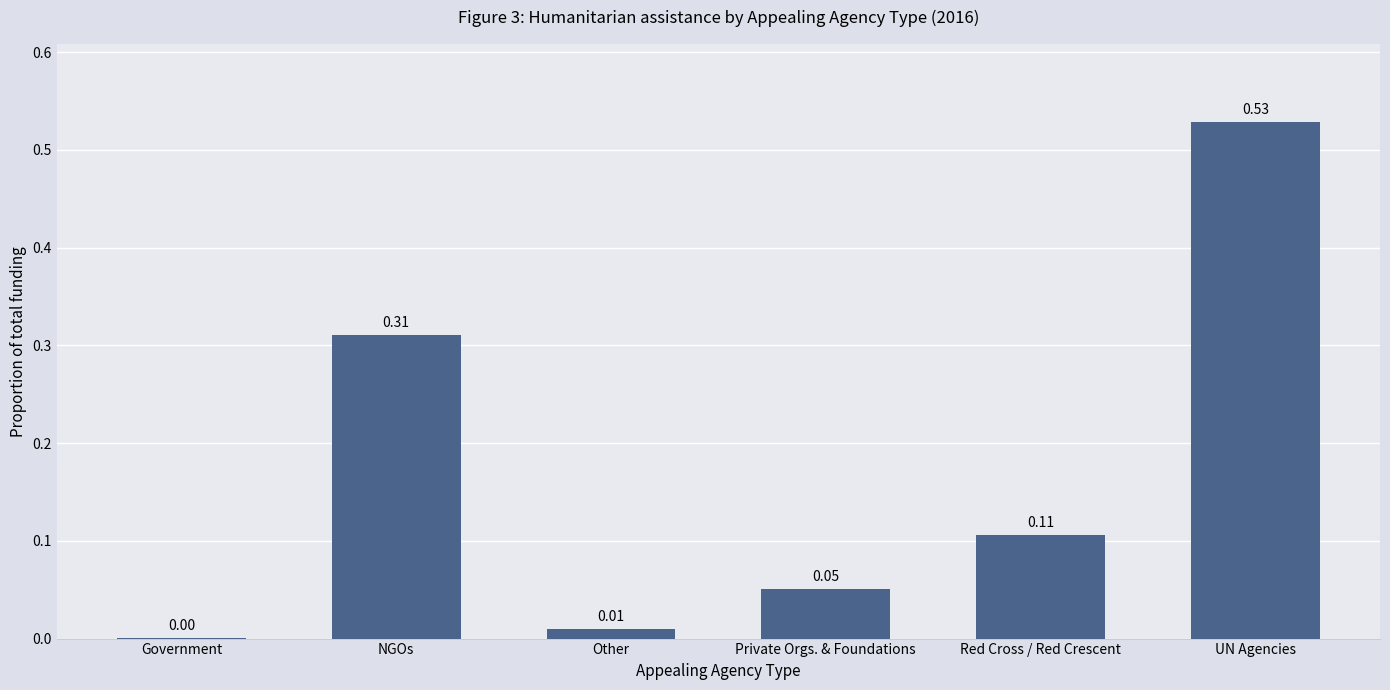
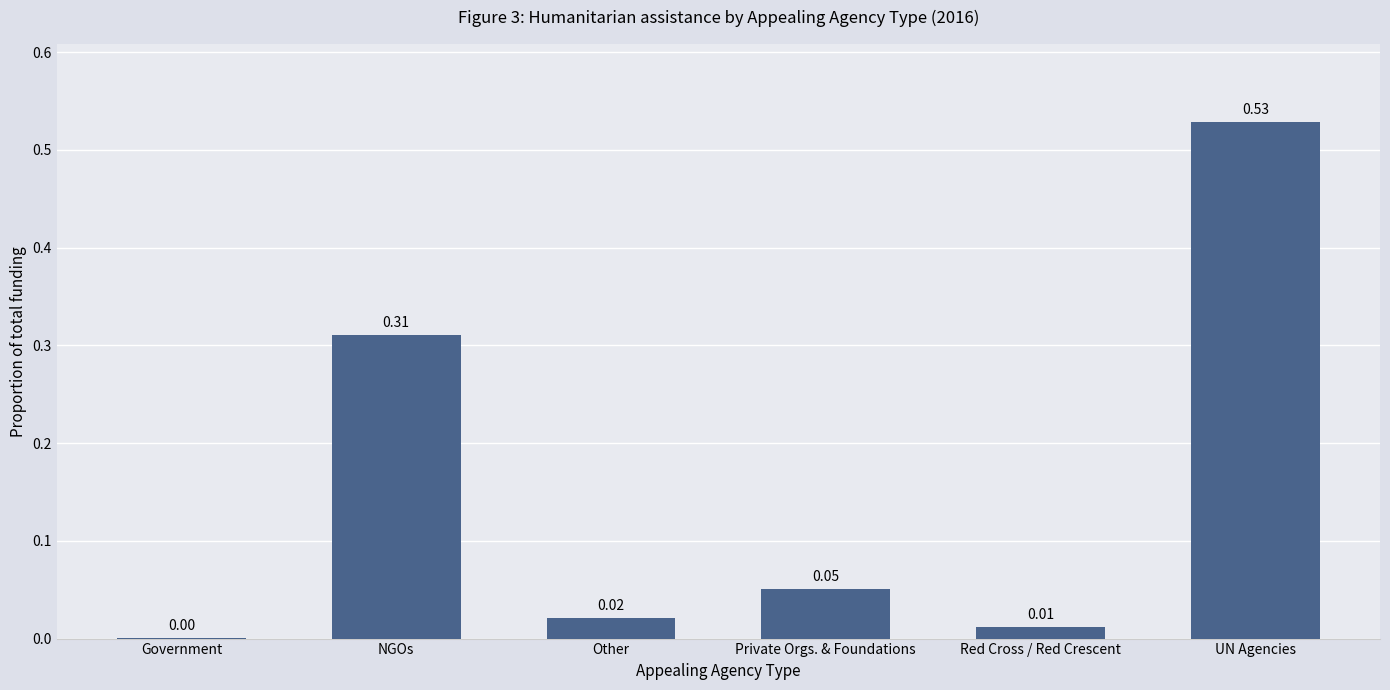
Other: 0.01 -> 0.02
Red Cross / Red Crescent: 0.11 -> 0.01
